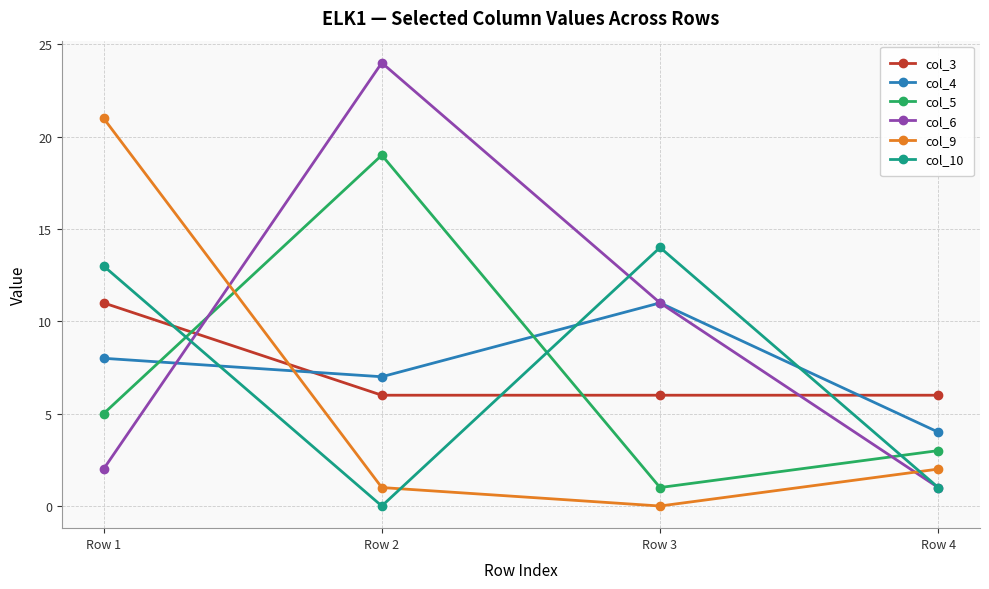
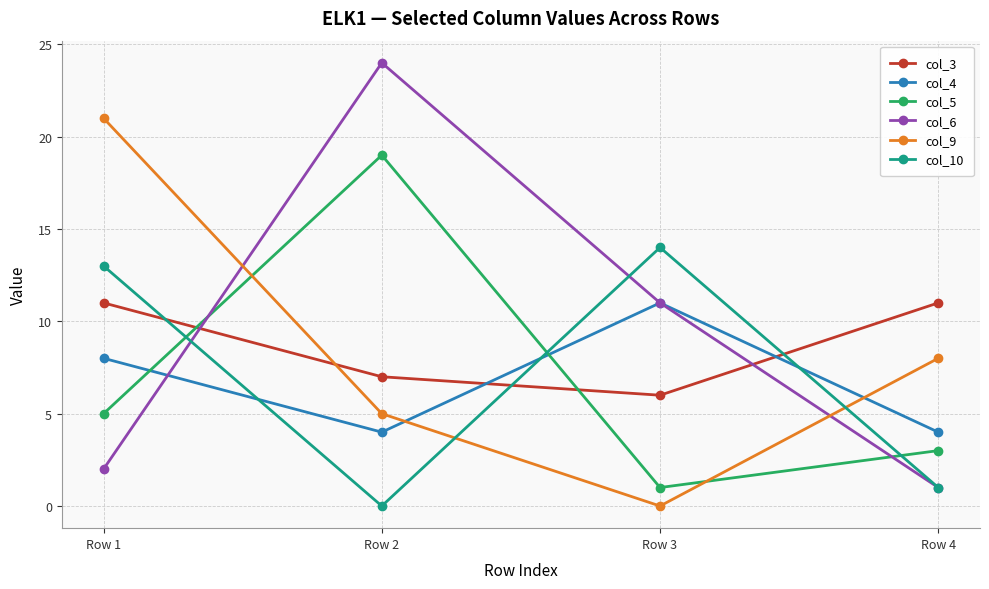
col_3, Row 2: 6 -> 7
col_4, Row 2: 7 -> 4
col_9, Row 2: 1 -> 5
col_3, Row 4: 6 -> 11
col_9, Row 4: 2 -> 8
